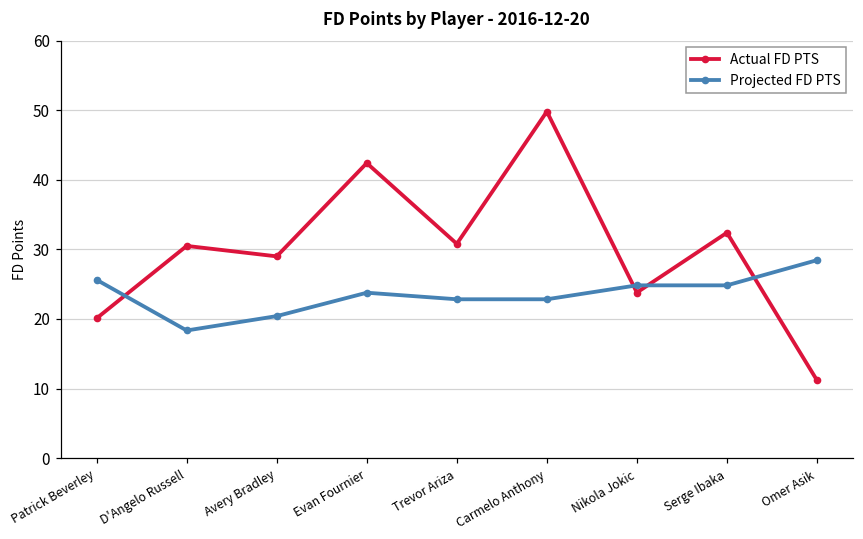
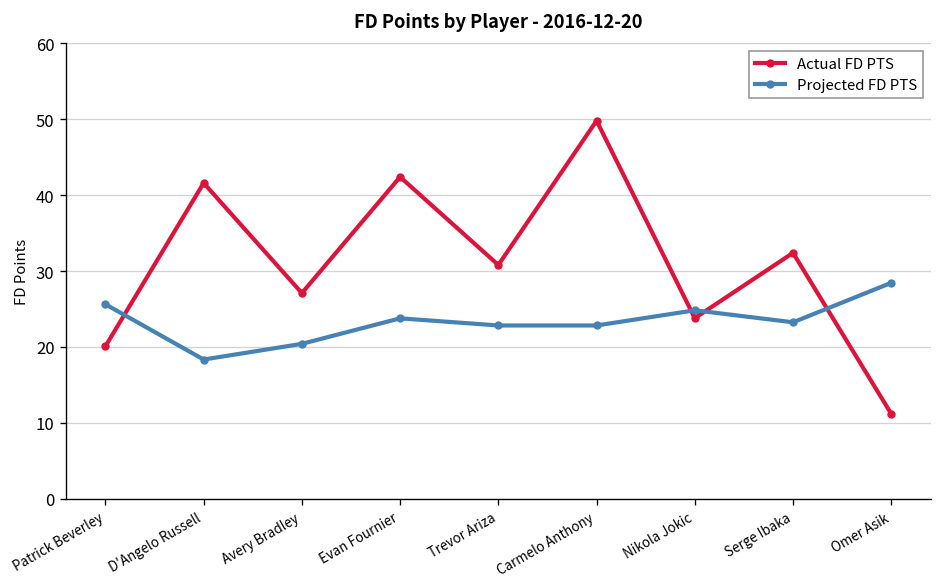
Actual FD PTS, D'Angelo Russell: 31 -> 42
Actual FD PTS, Avery Bradley: 29 -> 27
Projected FD PTS, Serge Ibaka: 25 -> 23
